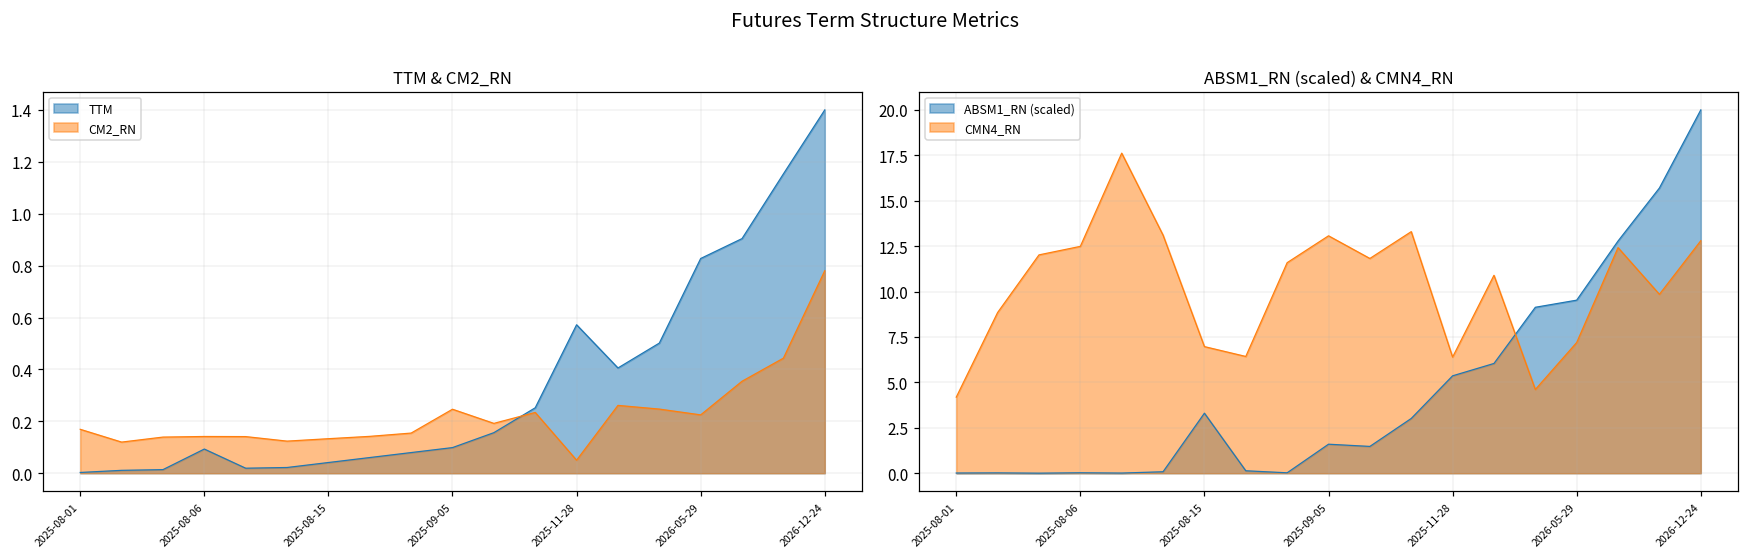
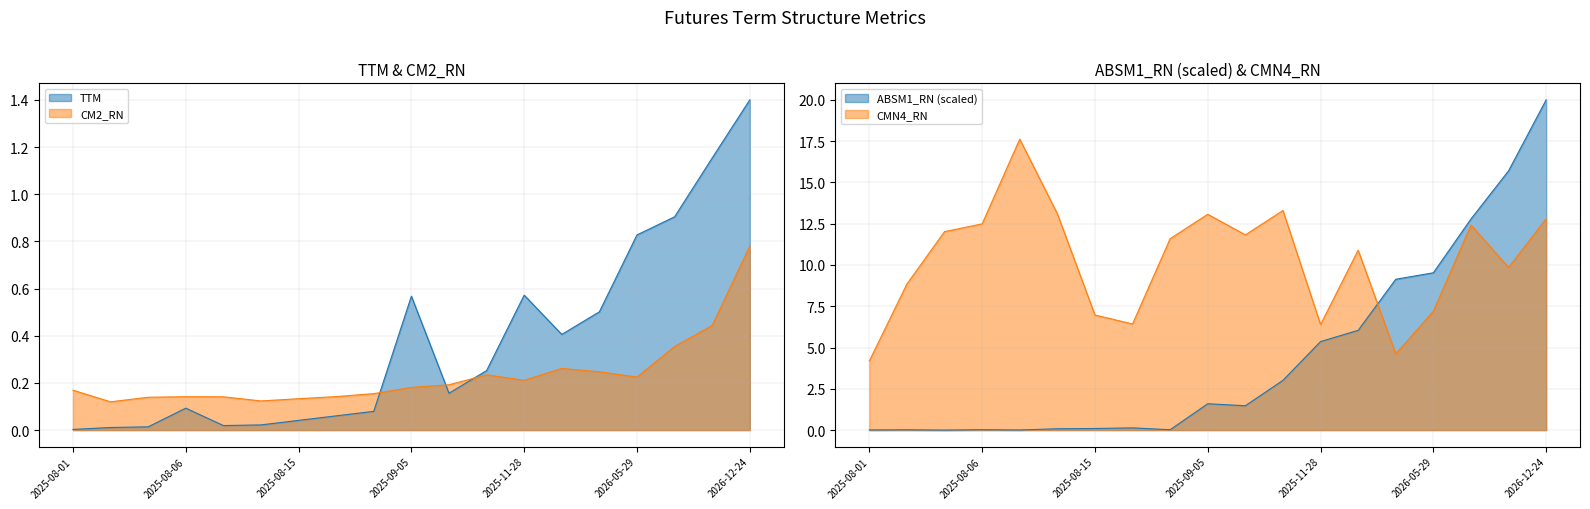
TTM & CM2_RN, TTM, 2025-09-05: 0.10 -> 0.57
TTM & CM2_RN, CM2_RN, 2025-09-05: 0.25 -> 0.18
TTM & CM2_RN, CM2_RN, 2025-11-28: 0.05 -> 0.21
ABSM1_RN (scaled) & CMN4_RN, ABSM1_RN (scaled), 2025-08-15: 3.3 -> 0.1
